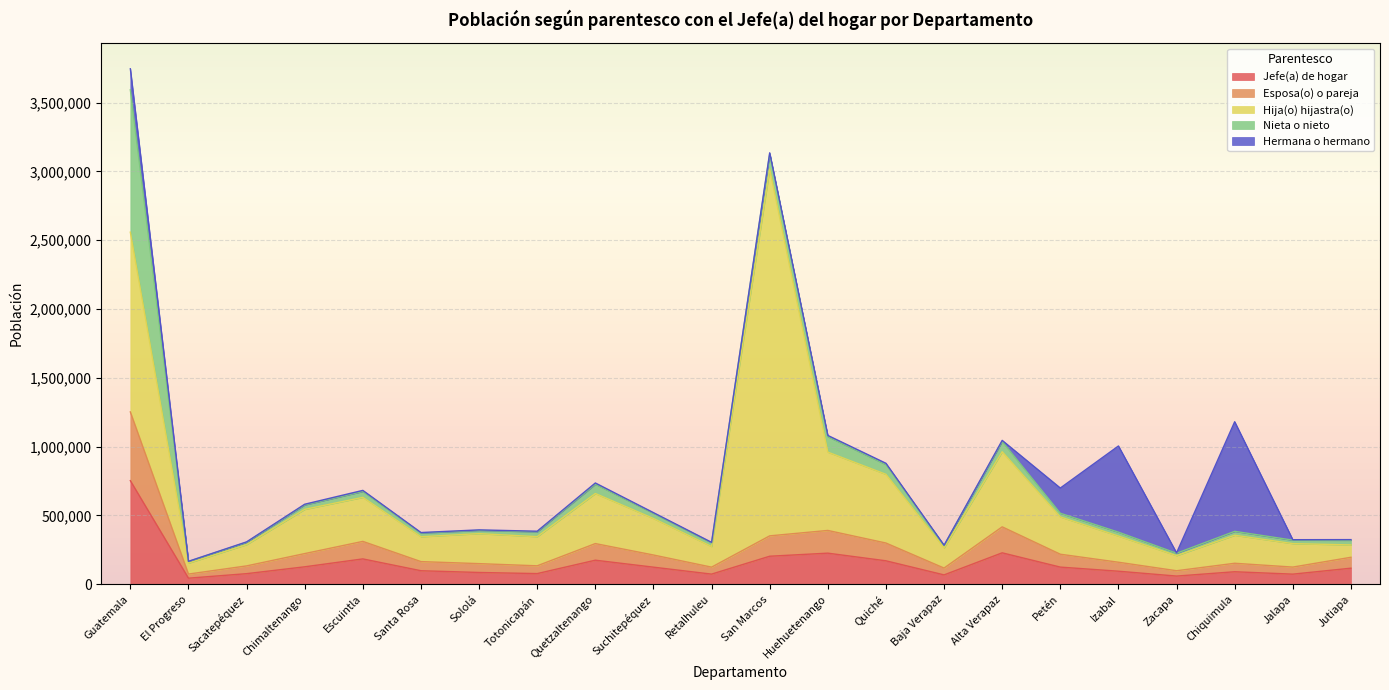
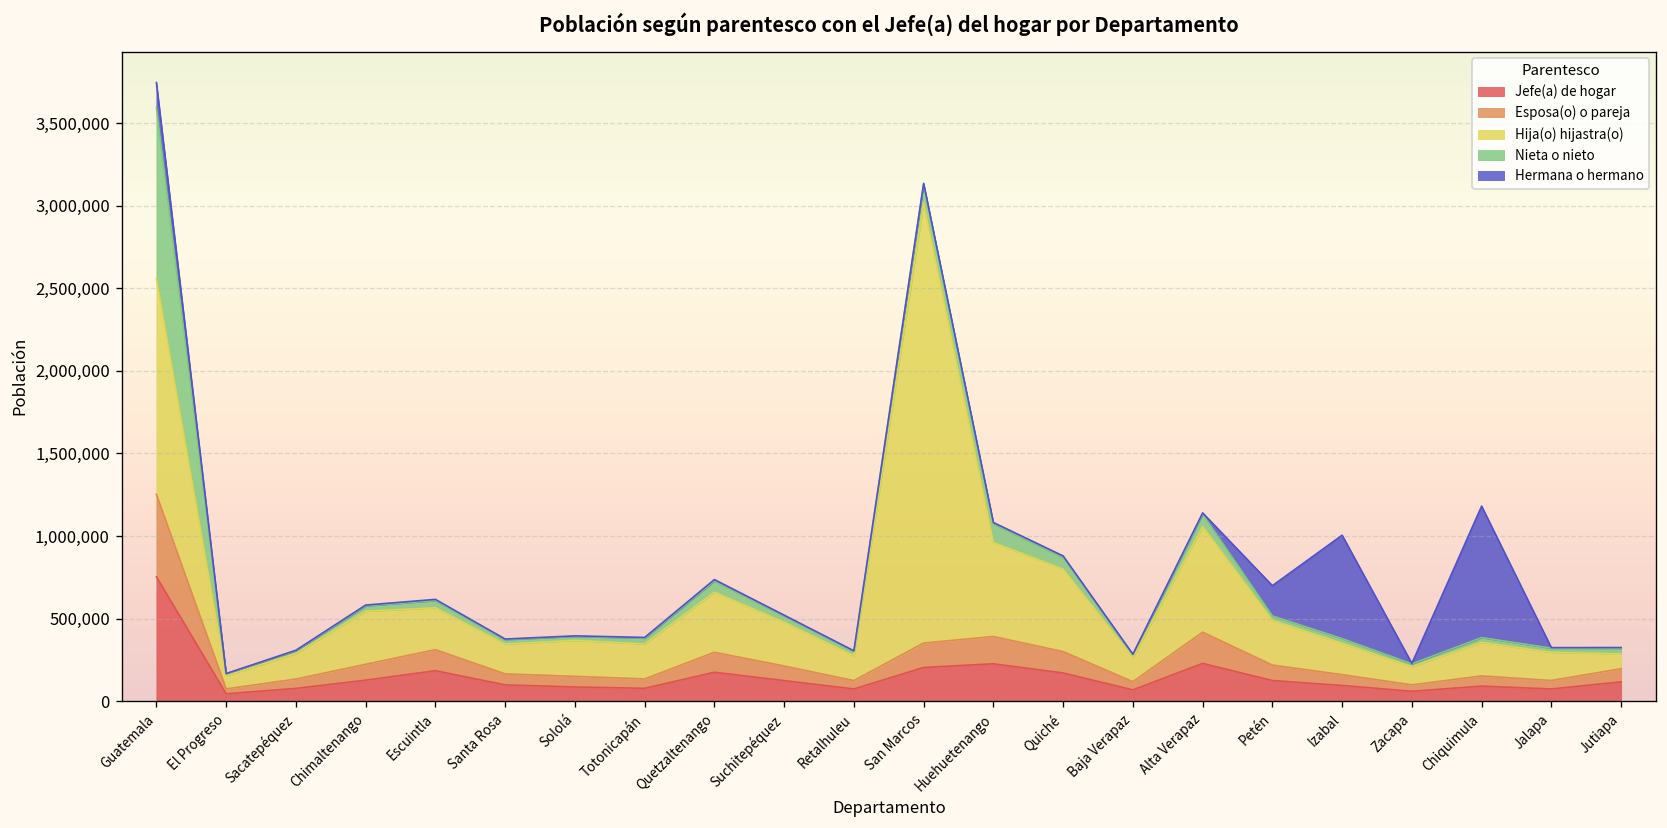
Hija(o) hijastra(o), Escuintla: 320,000 -> 250,000
Hija(o) hijastra(o), Alta Verapaz: 550,000 -> 640,000
